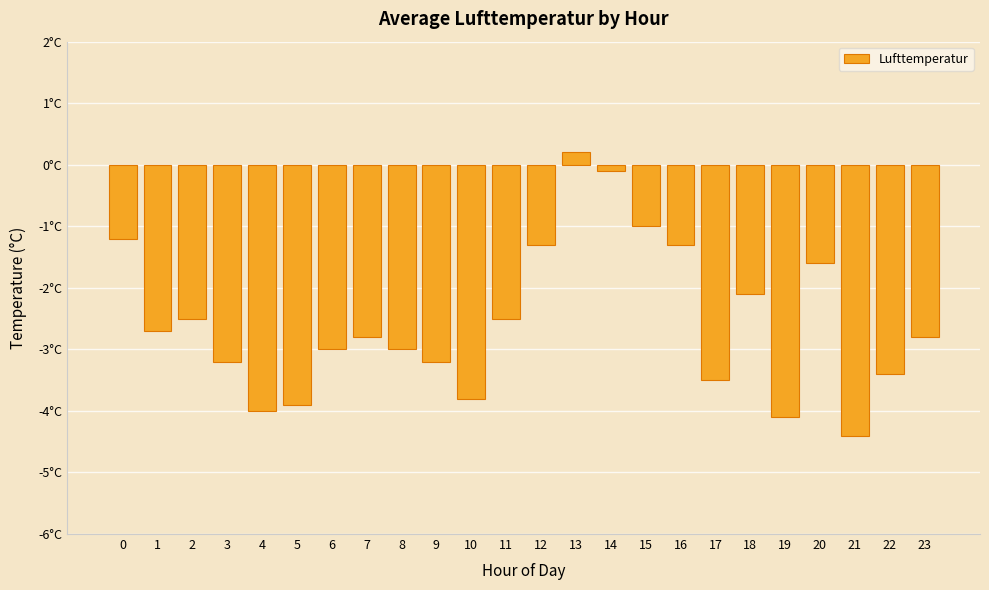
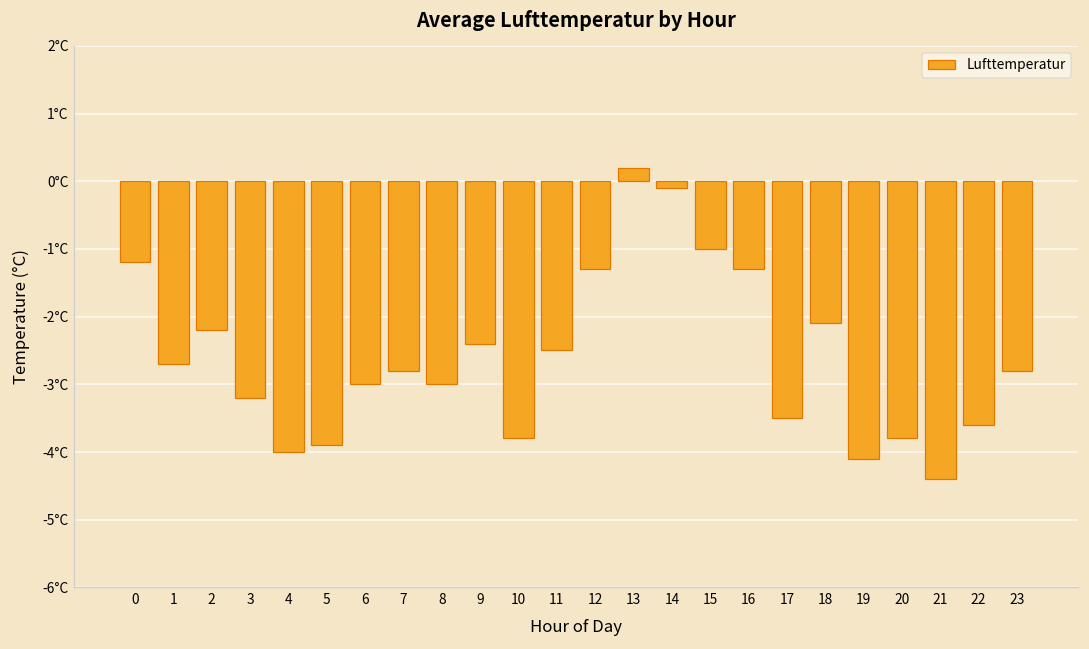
2: -2.5°C -> -2.2°C
9: -3.2°C -> -2.4°C
20: -1.6°C -> -3.8°C
22: -3.4°C -> -3.6°C
